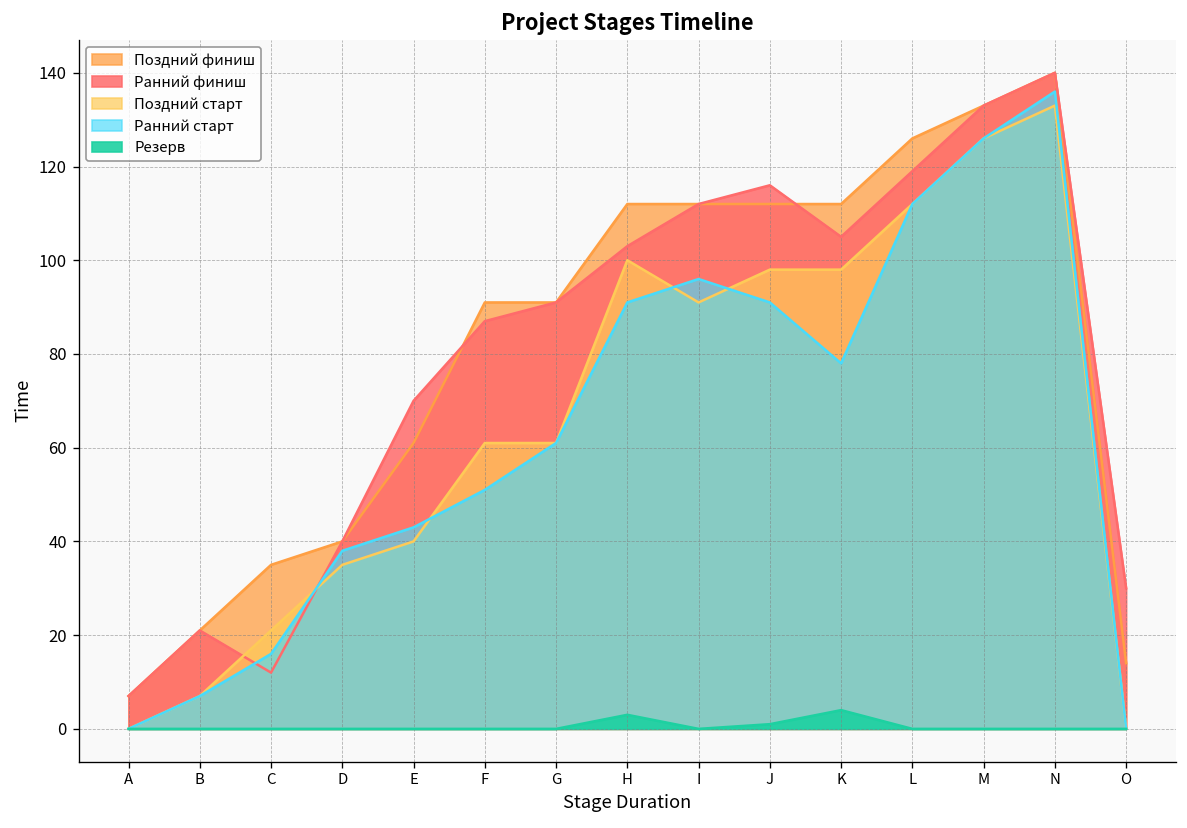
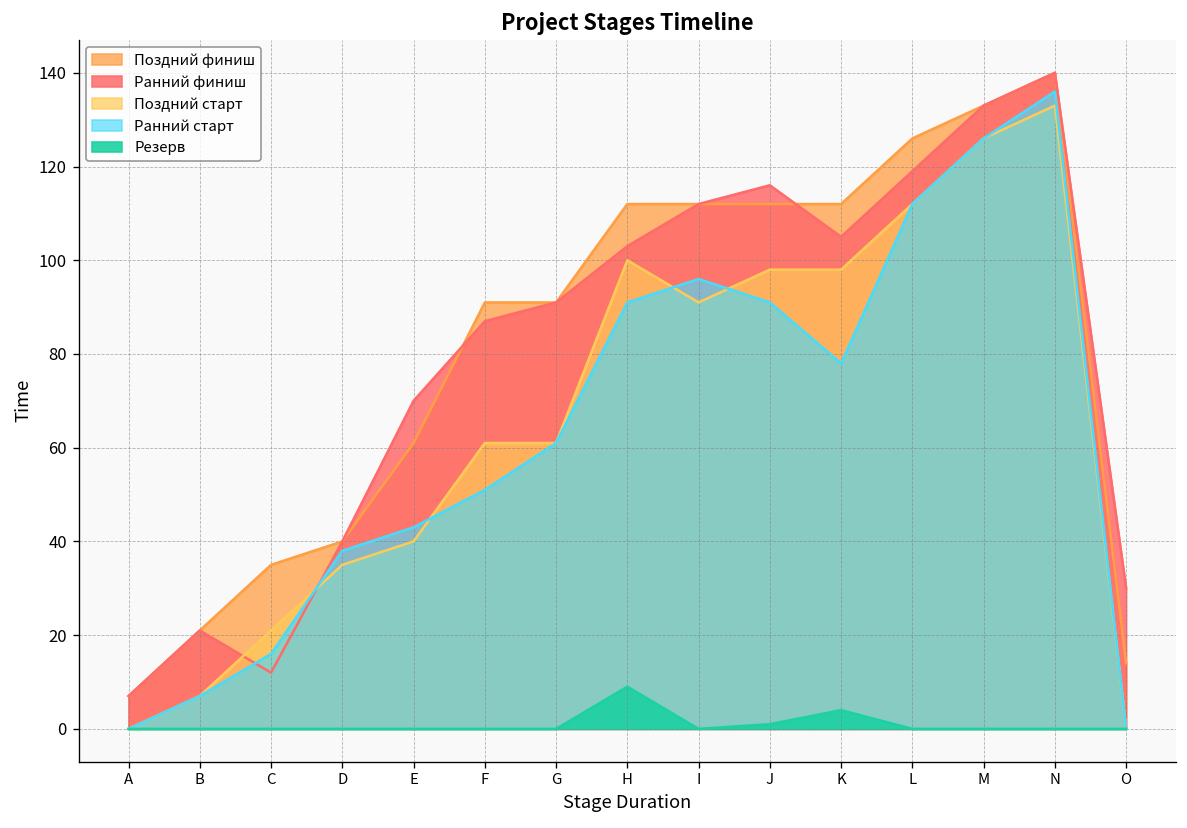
Резерв, H: 3 -> 9
